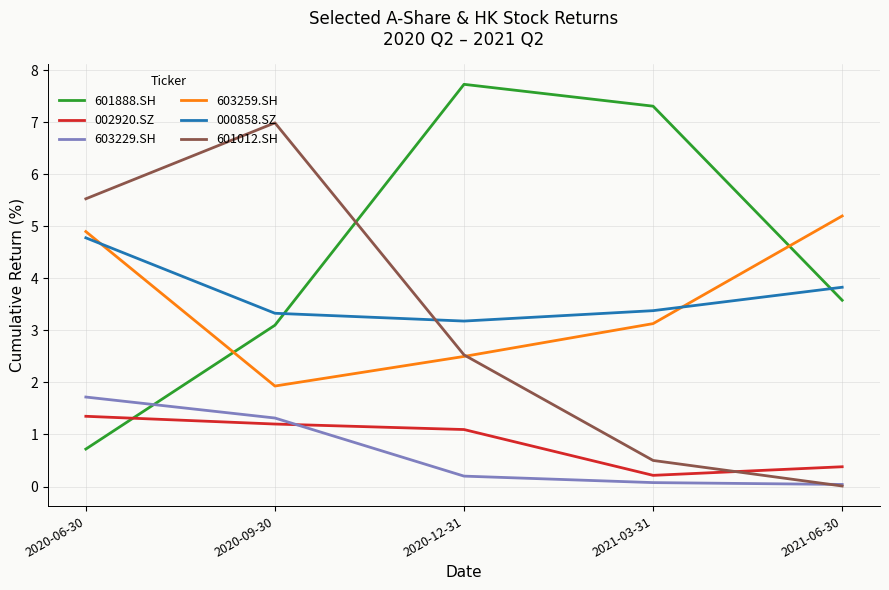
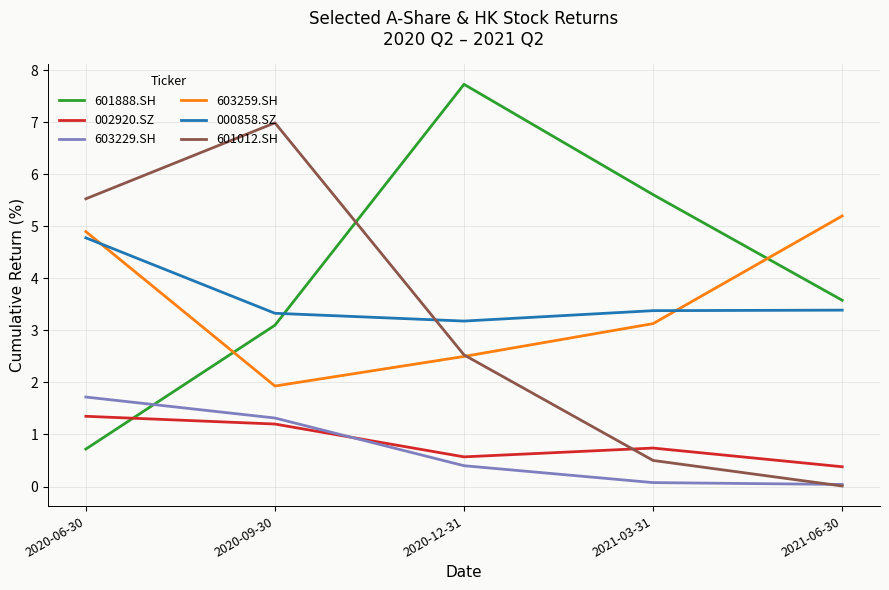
002920.SZ, 2020-12-31: 1.1 -> 0.6
603229.SH, 2020-12-31: 0.2 -> 0.4
601888.SH, 2021-03-31: 7.3 -> 5.6
002920.SZ, 2021-03-31: 0.2 -> 0.7
000858.SZ, 2021-06-30: 3.8 -> 3.4
